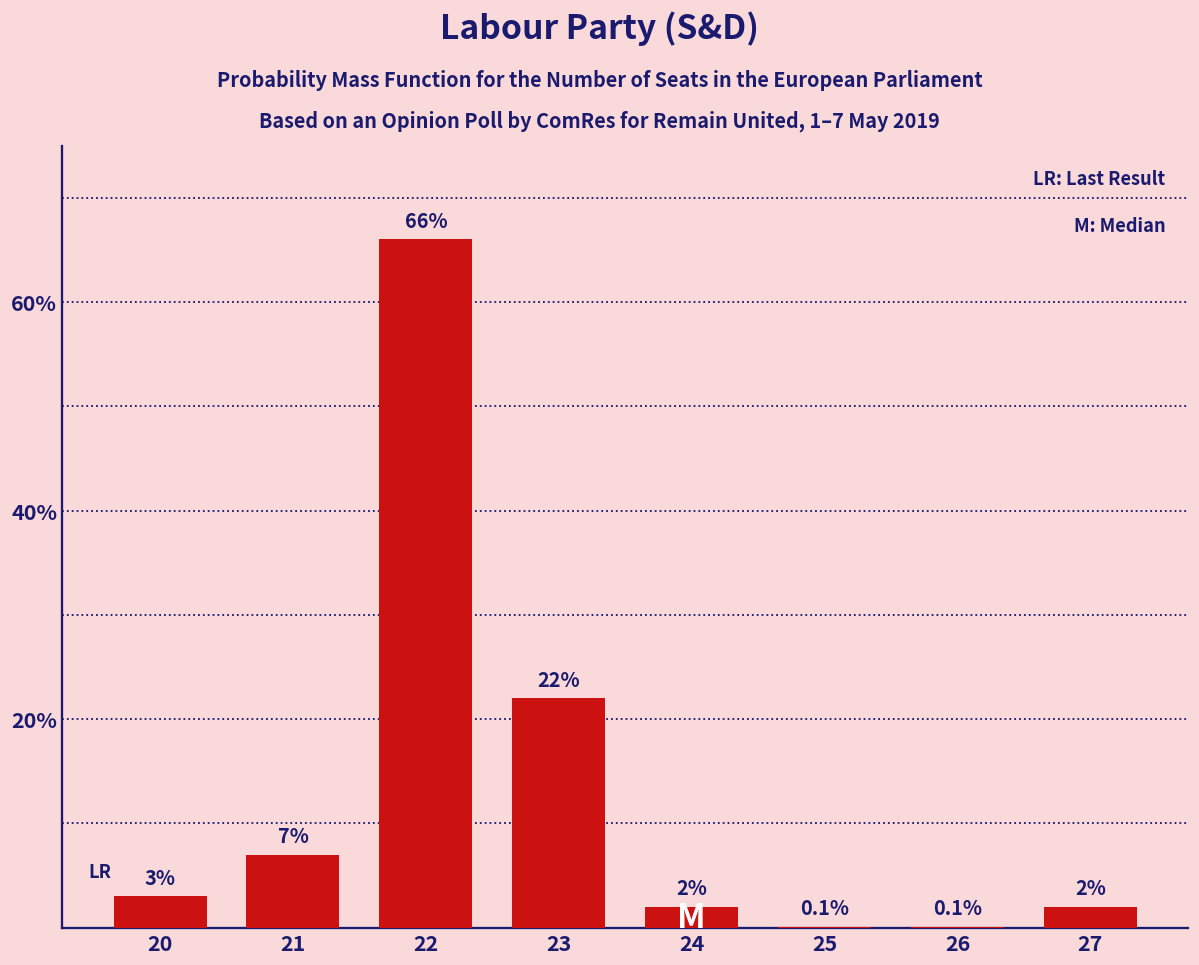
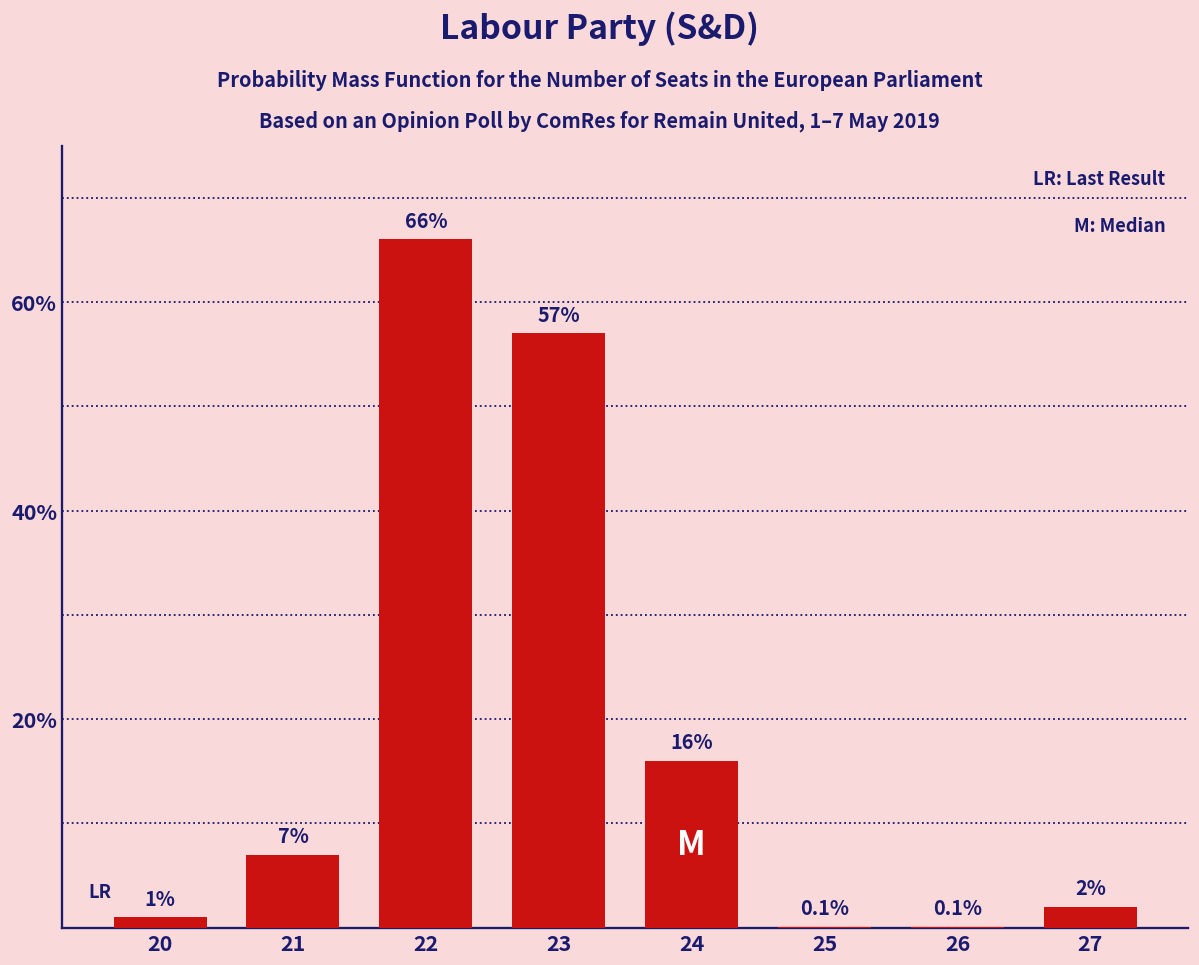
20: 3% -> 1%
23: 22% -> 57%
24: 2% -> 16%
